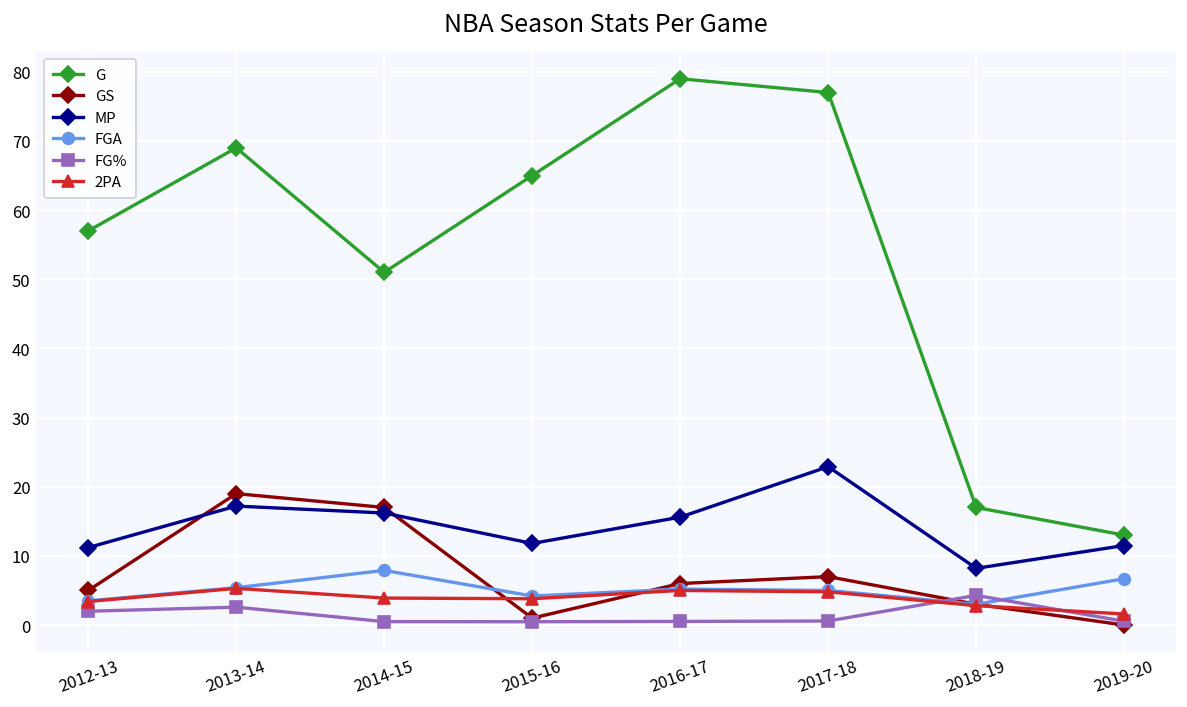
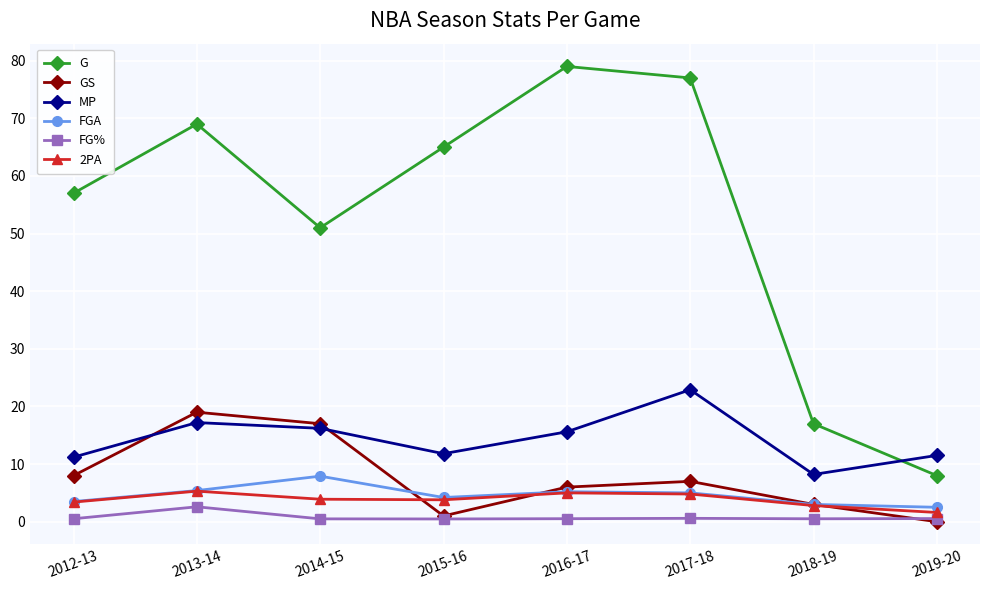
GS, 2012-13: 5 -> 8
FG%, 2012-13: 2 -> 1
FG%, 2018-19: 4 -> 1
G, 2019-20: 13 -> 8
FGA, 2019-20: 7 -> 3
